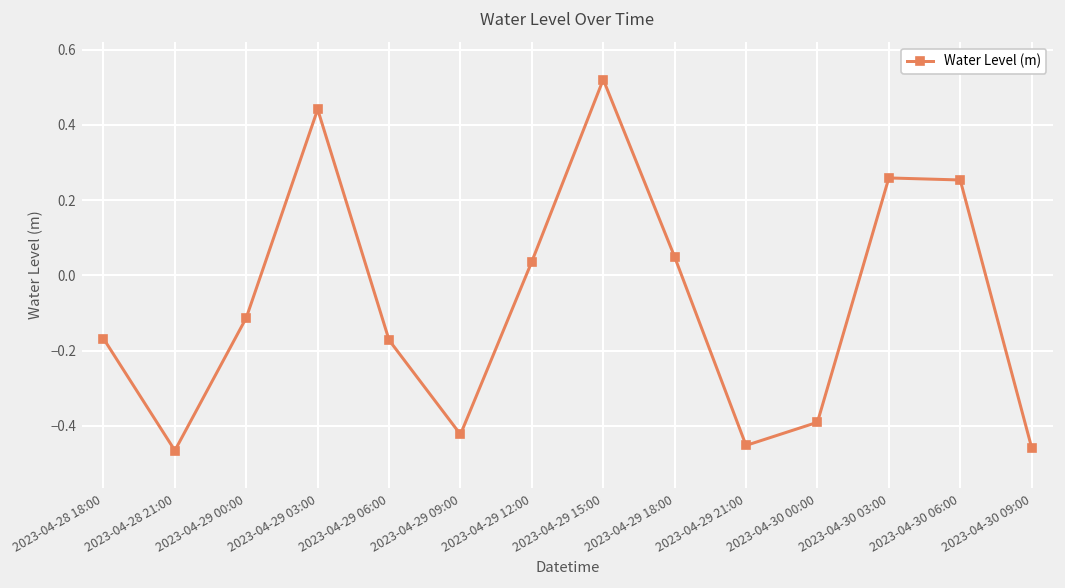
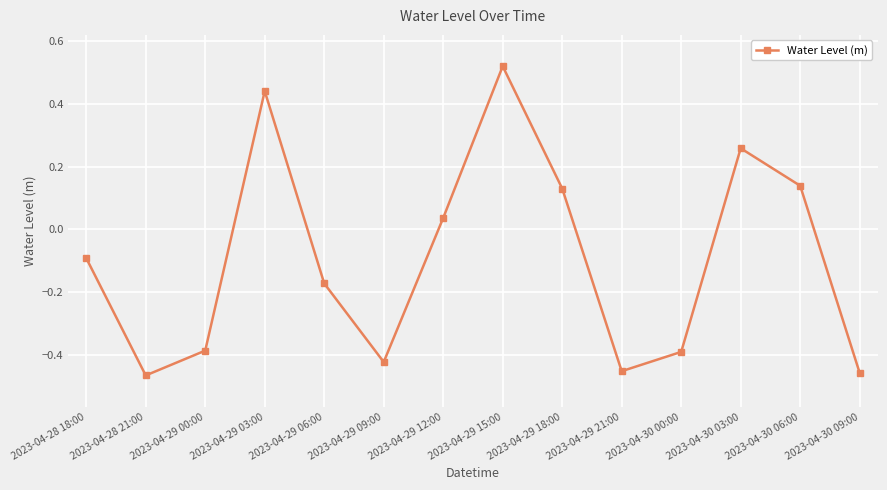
2023-04-28 18:00: -0.17 -> -0.09
2023-04-29 00:00: -0.11 -> -0.39
2023-04-29 18:00: 0.05 -> 0.13
2023-04-30 06:00: 0.25 -> 0.14
